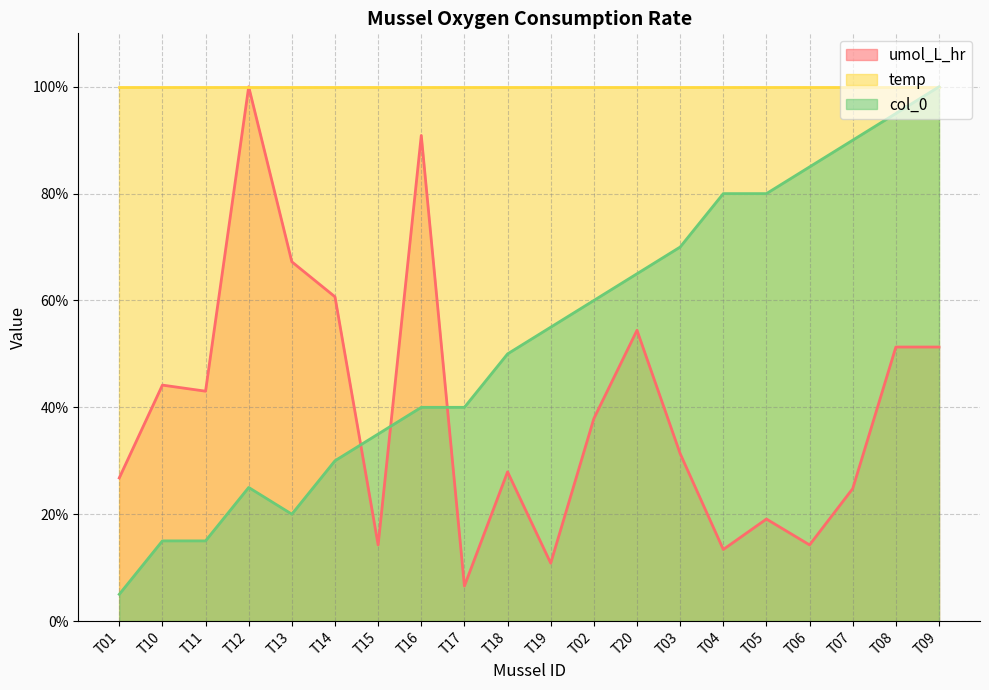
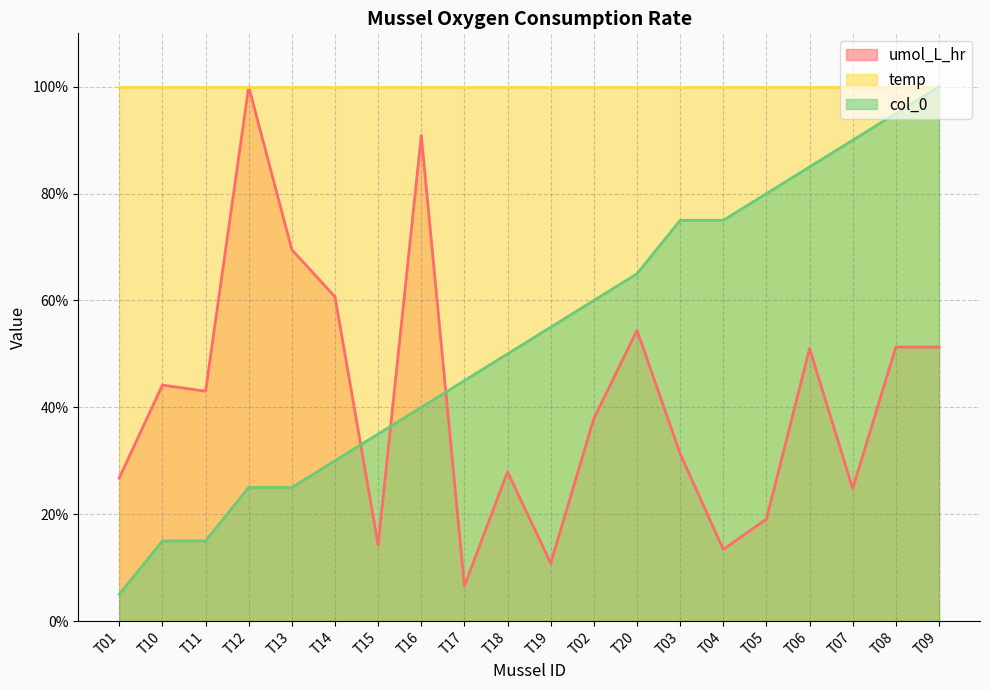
umol_L_hr, T13: 67% -> 70%
col_0, T13: 20% -> 25%
col_0, T17: 40% -> 45%
col_0, T03: 70% -> 75%
col_0, T04: 80% -> 75%
umol_L_hr, T06: 14% -> 51%
